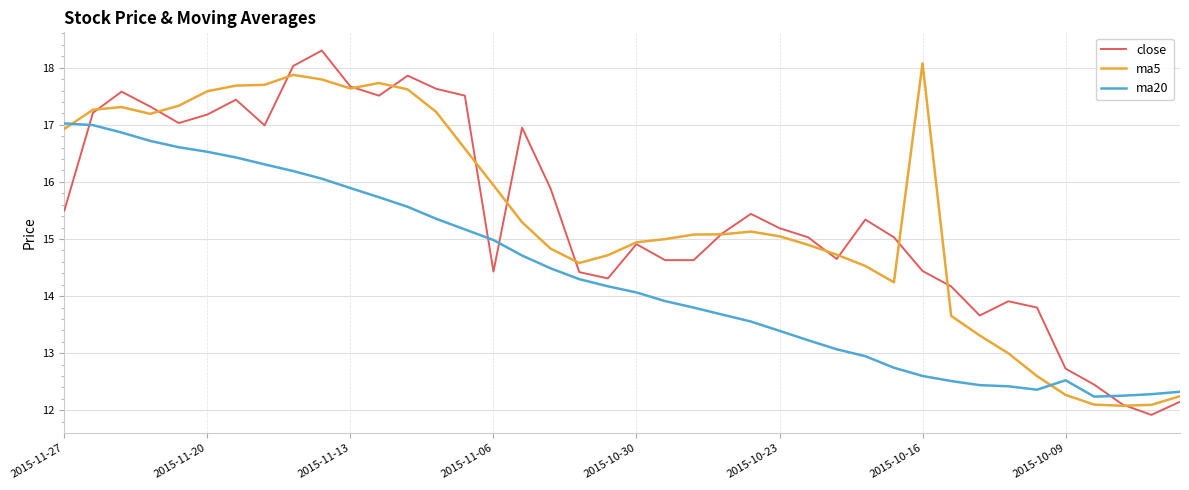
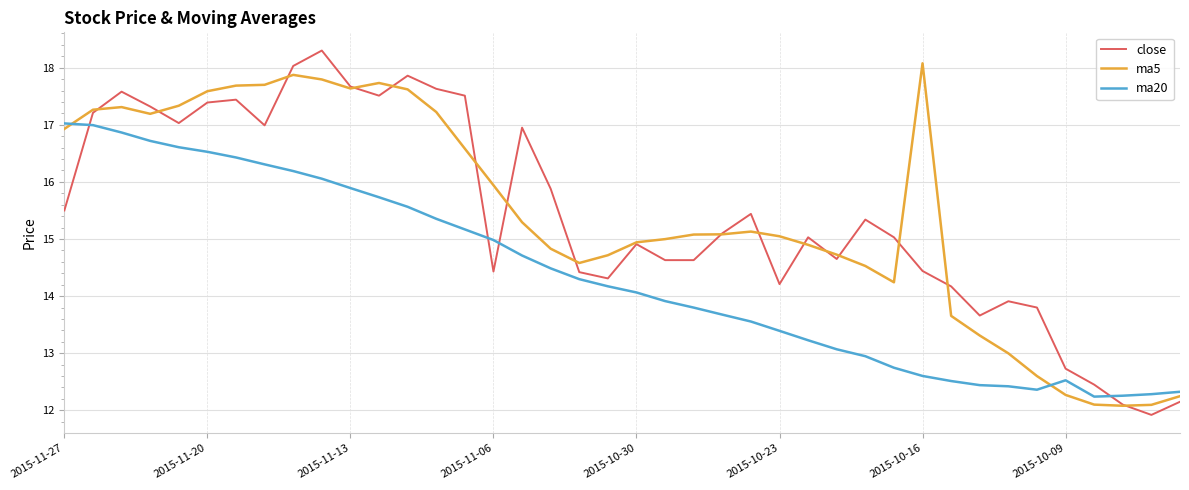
close, 2015-11-20: 17.2 -> 17.4
close, 2015-10-23: 15.2 -> 14.2
